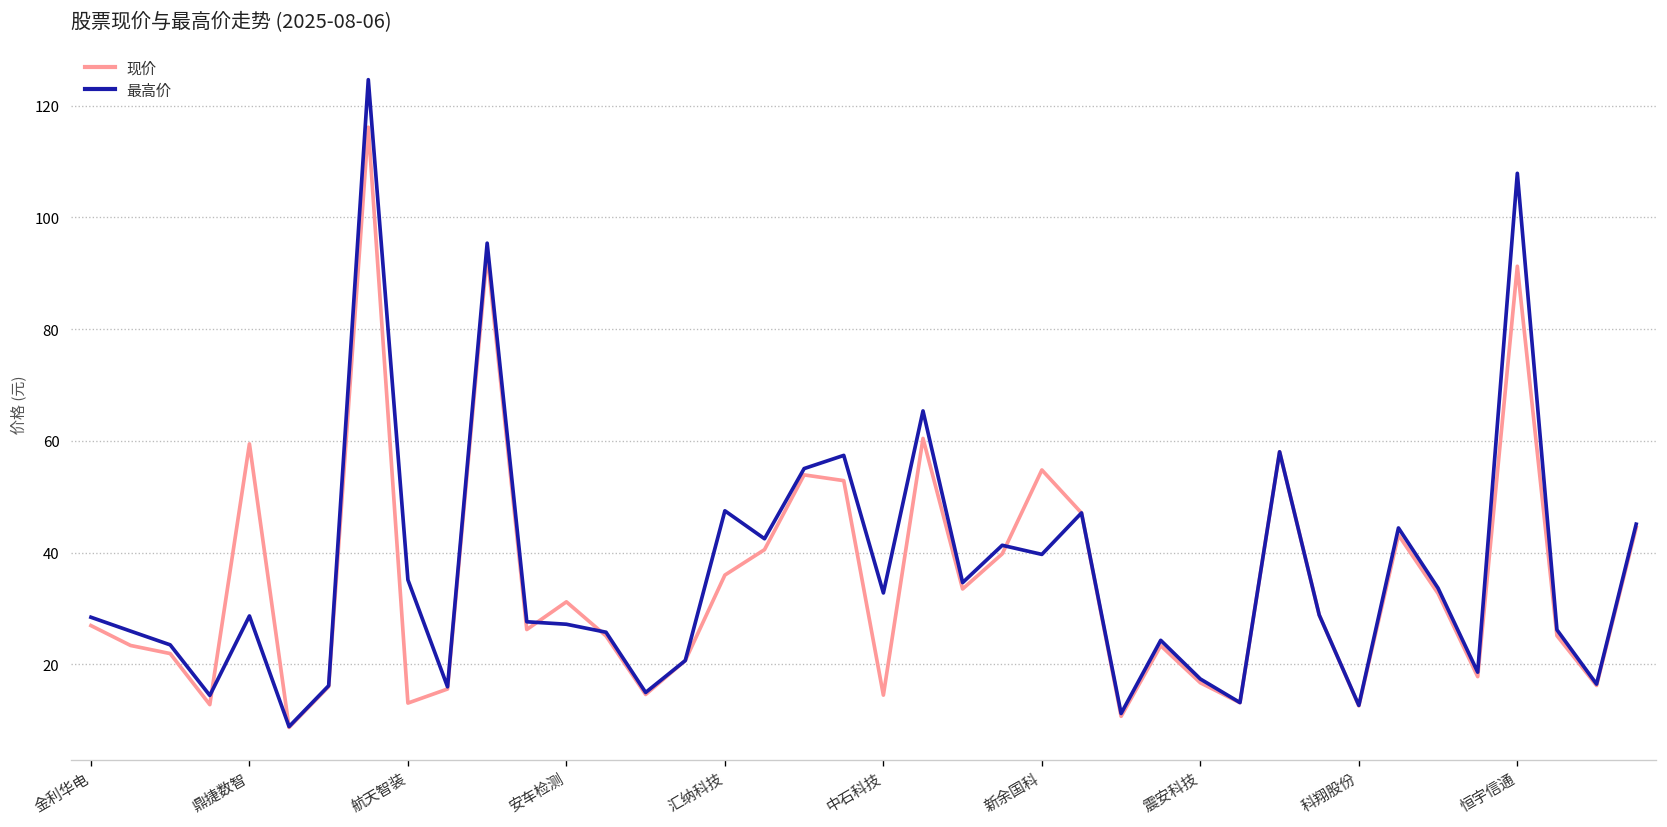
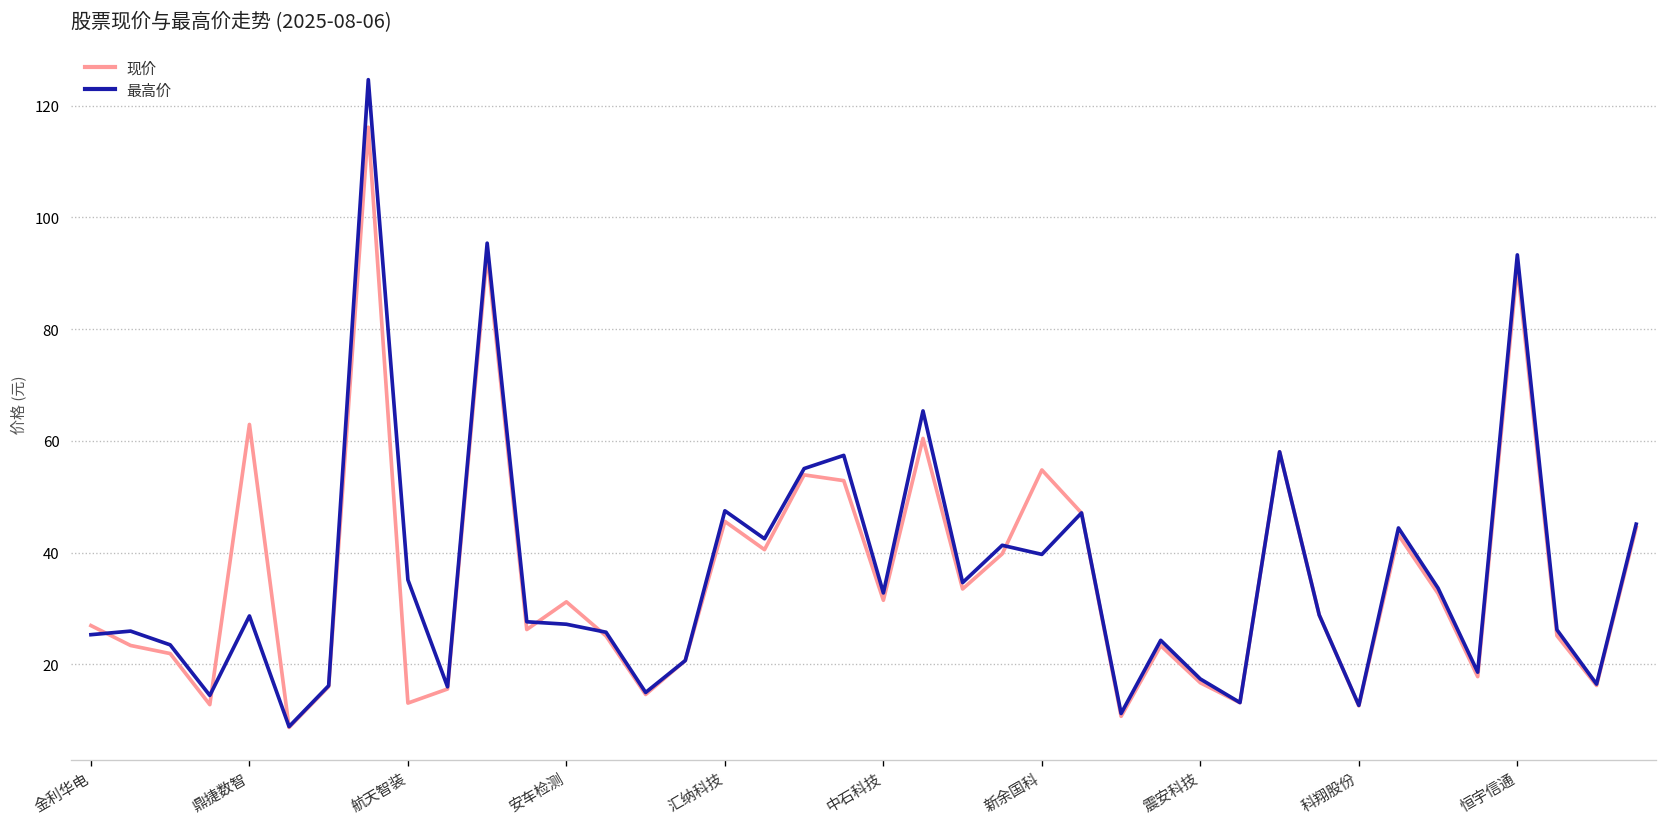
最高价, 金利华电: 28 -> 25
现价, 鼎捷数智: 59 -> 63
现价, 汇纳科技: 36 -> 46
现价, 中石科技: 15 -> 31
最高价, 恒宇信通: 108 -> 93
